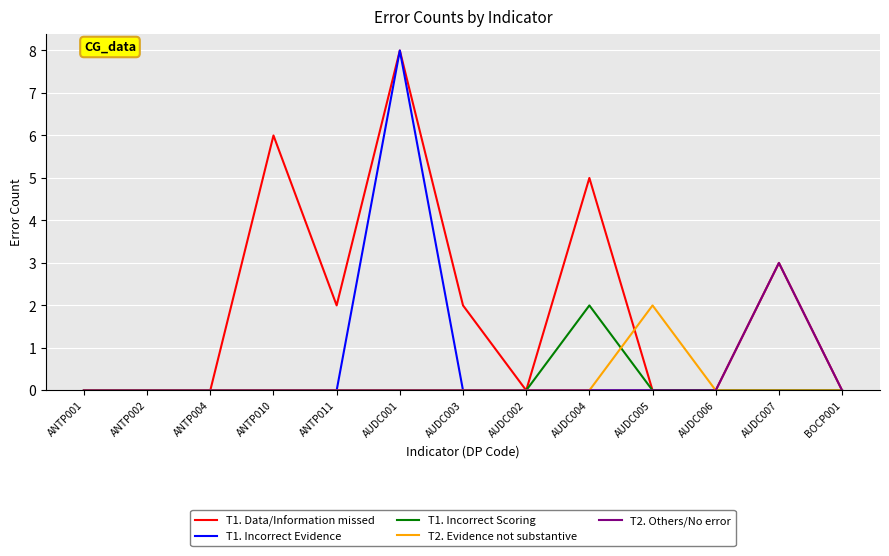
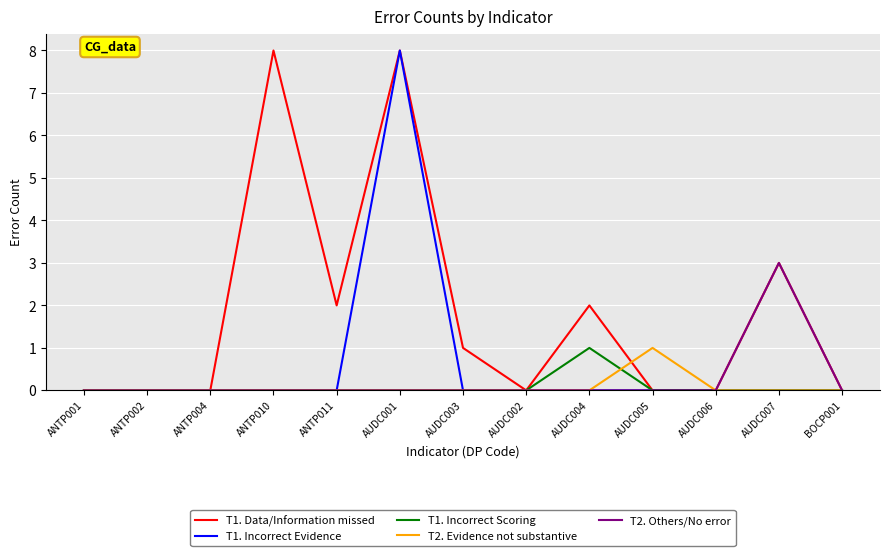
T1. Data/Information missed, ANTP010: 6 -> 8
T1. Data/Information missed, AUDC003: 2 -> 1
T1. Data/Information missed, AUDC004: 5 -> 2
T1. Incorrect Scoring, AUDC004: 2 -> 1
T2. Evidence not substantive, AUDC005: 2 -> 1
